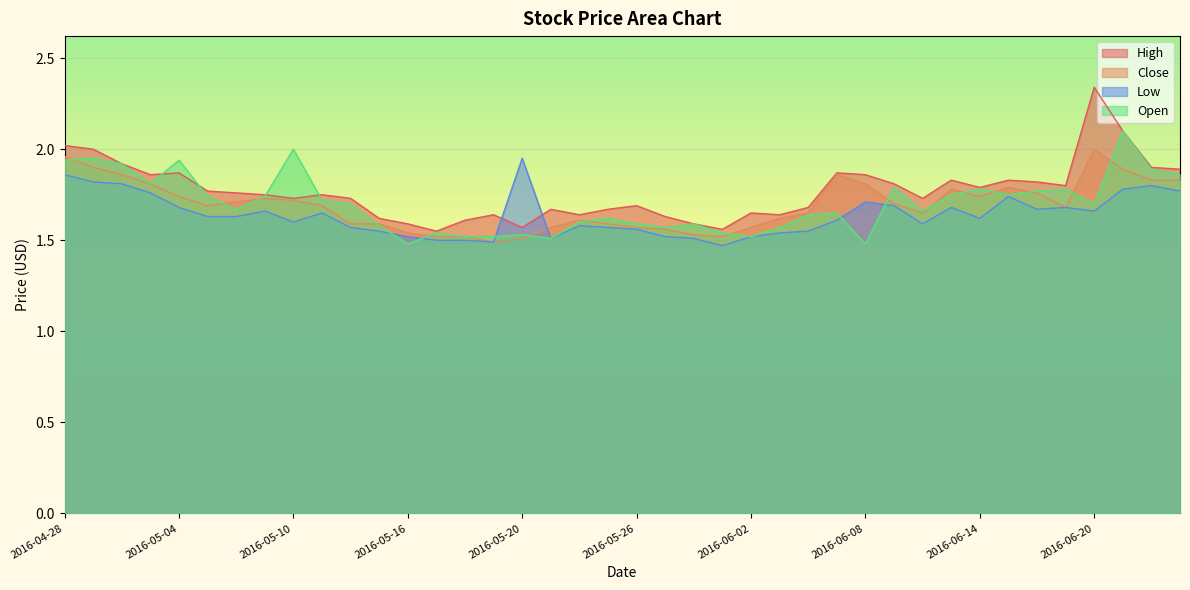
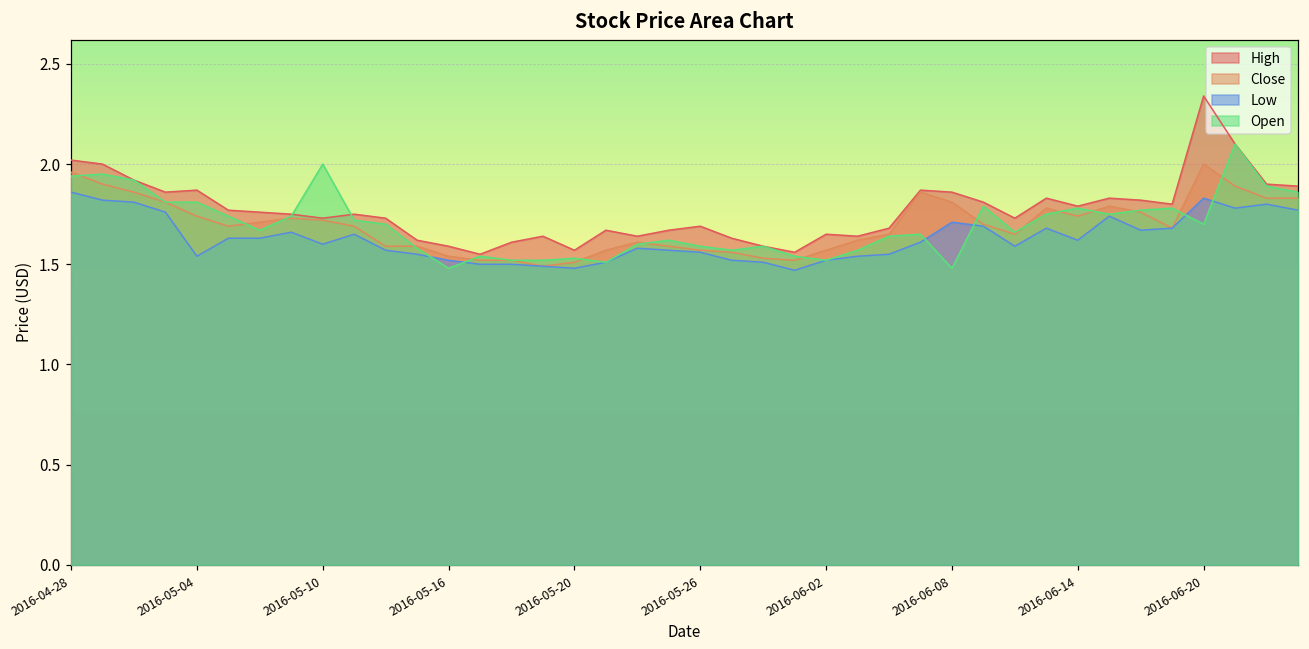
Low, 2016-05-04: 1.68 -> 1.54
Open, 2016-05-04: 1.94 -> 1.81
Low, 2016-05-20: 1.95 -> 1.48
Low, 2016-06-20: 1.66 -> 1.83
